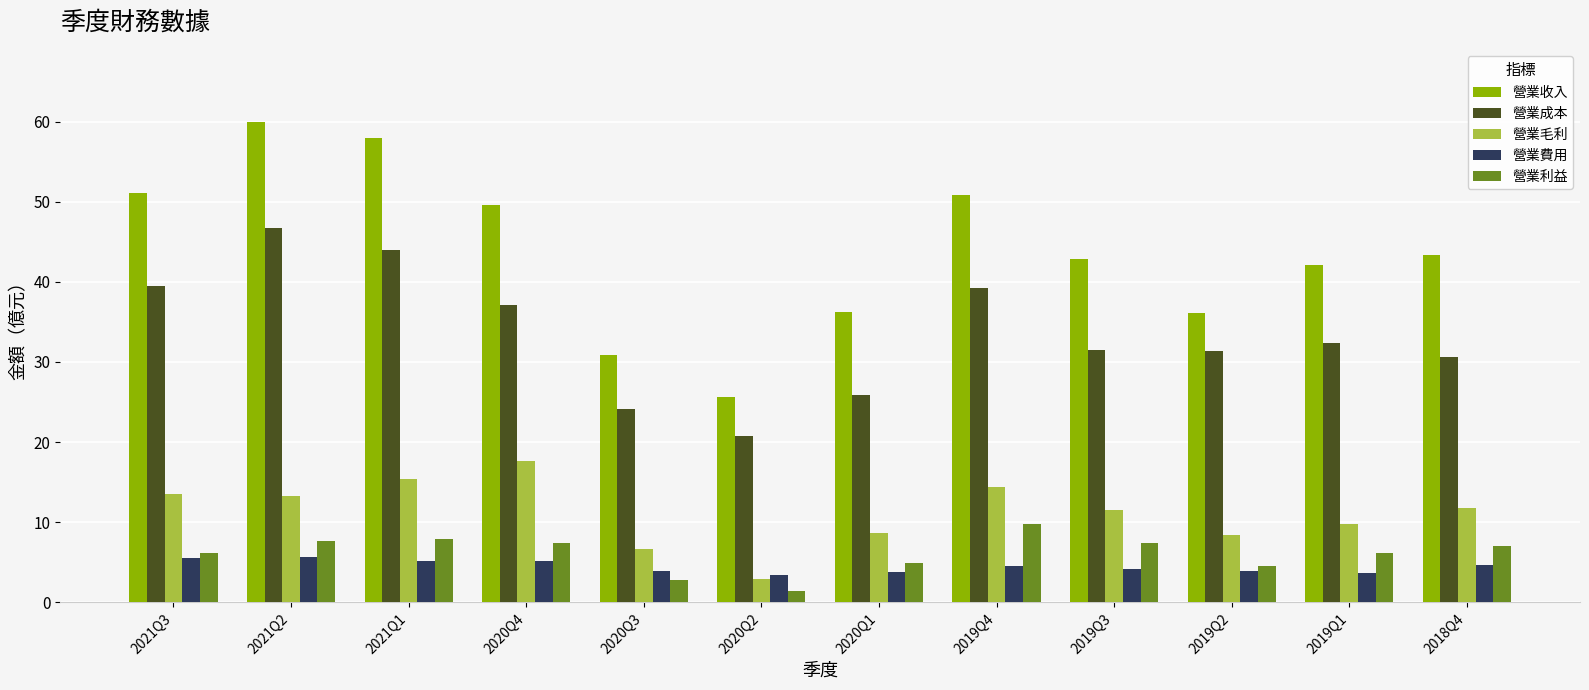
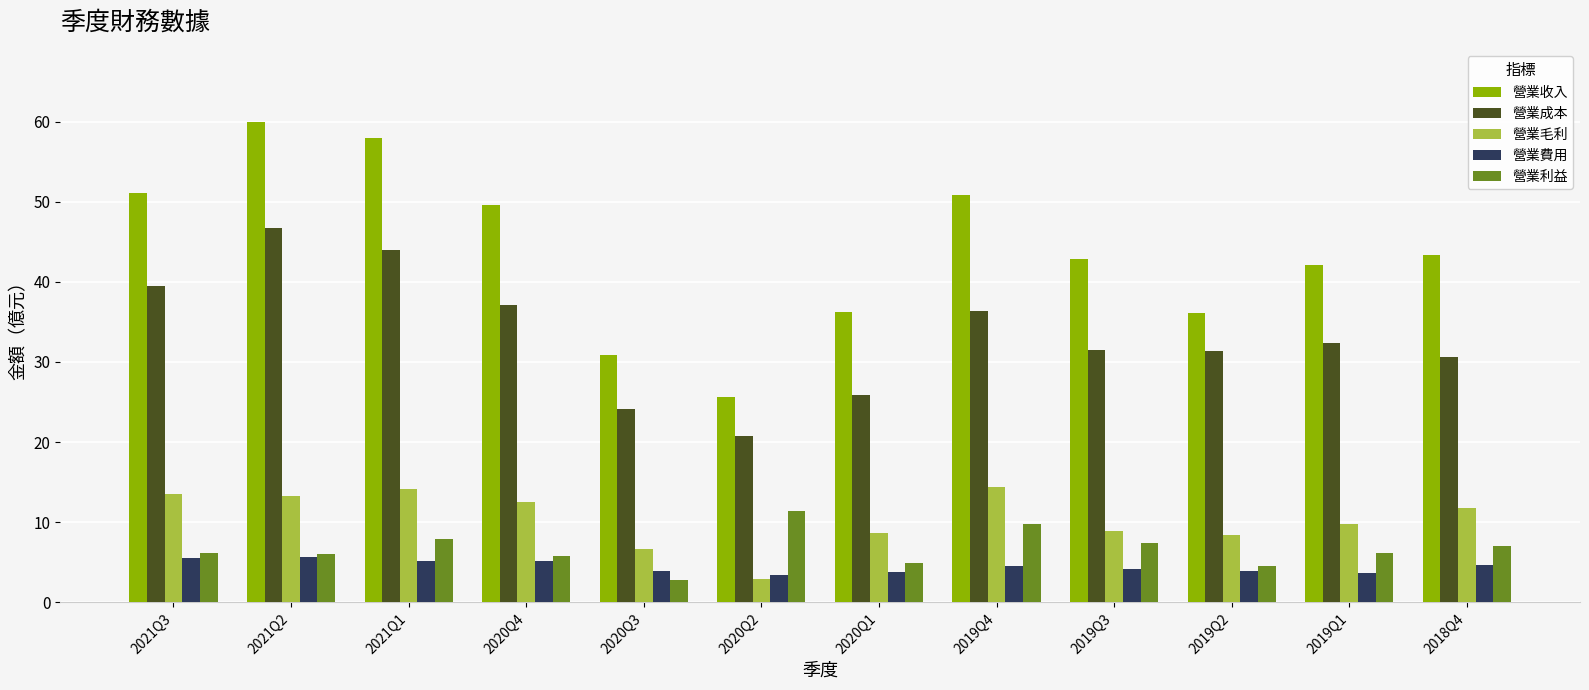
營業利益, 2021Q2: 8 -> 6
營業毛利, 2021Q1: 15 -> 14
營業毛利, 2020Q4: 18 -> 12
營業利益, 2020Q4: 7 -> 6
營業利益, 2020Q2: 1 -> 11
營業成本, 2019Q4: 39 -> 36
營業毛利, 2019Q3: 11 -> 9
